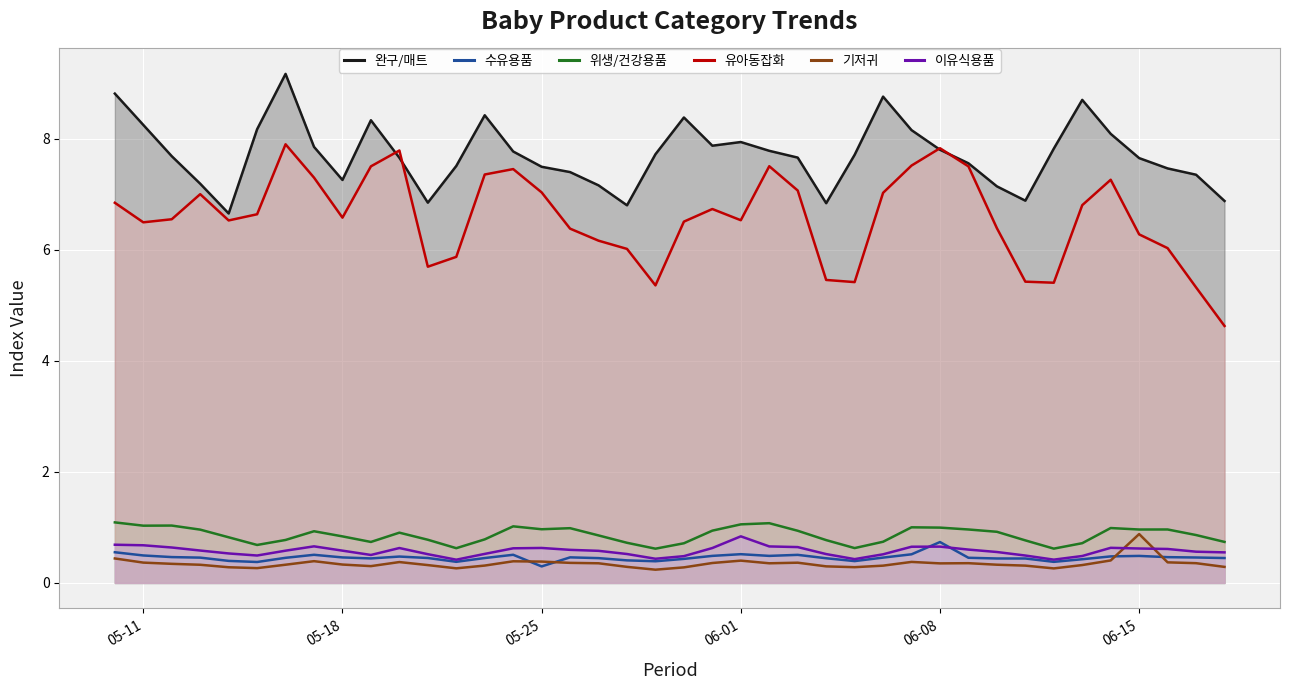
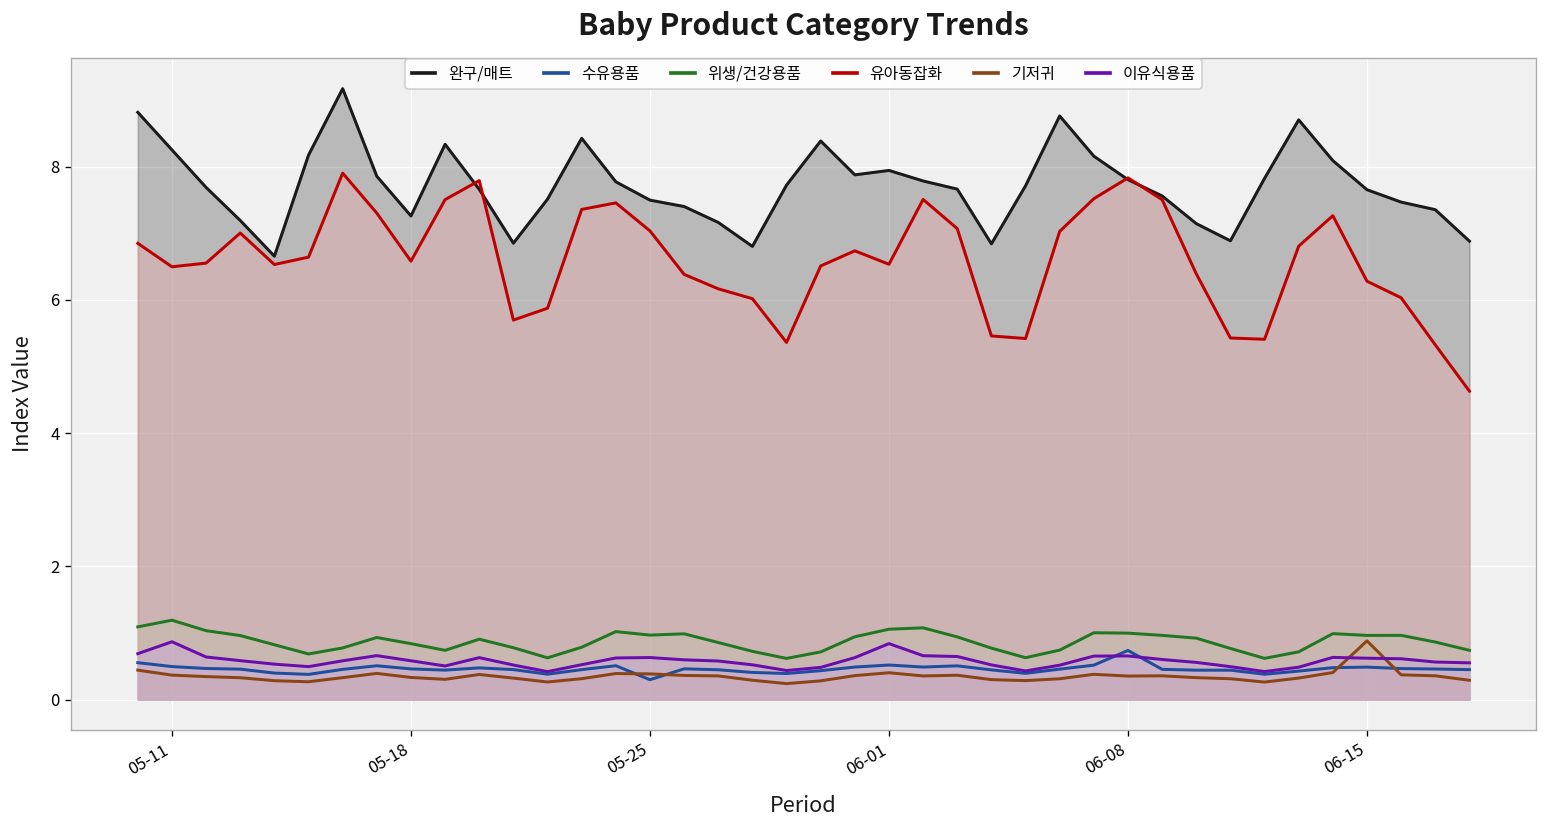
위생/건강용품, 05-11: 1.0 -> 1.2
이유식용품, 05-11: 0.7 -> 0.9
